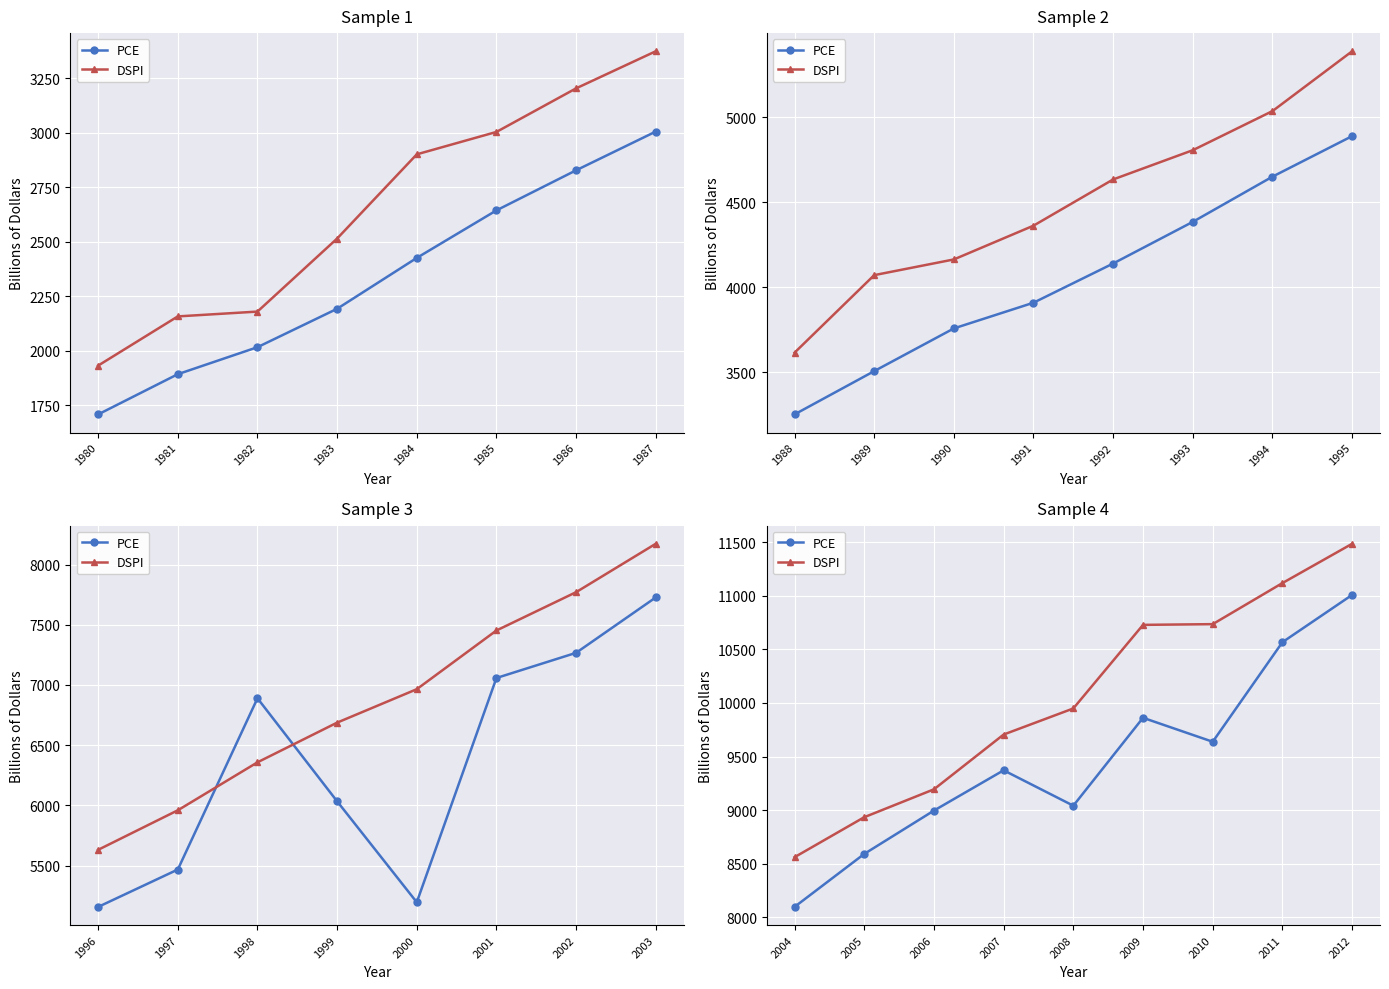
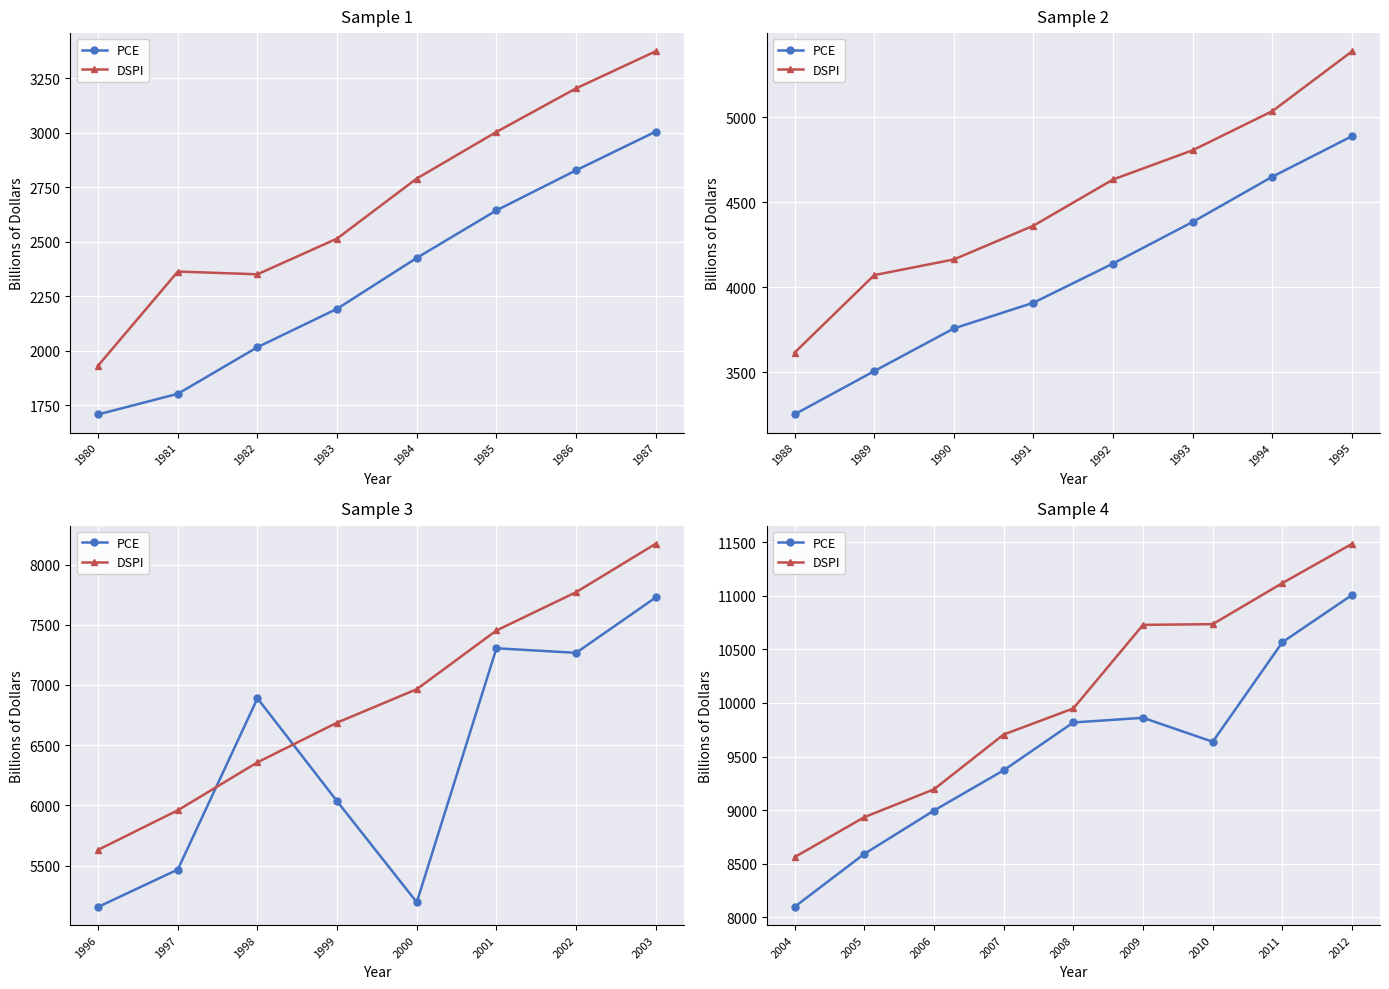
Sample 1, PCE, 1981: 1890 -> 1800
Sample 1, DSPI, 1981: 2160 -> 2360
Sample 1, DSPI, 1982: 2180 -> 2350
Sample 1, DSPI, 1984: 2900 -> 2790
Sample 3, PCE, 2001: 7060 -> 7310
Sample 4, PCE, 2008: 9040 -> 9820
